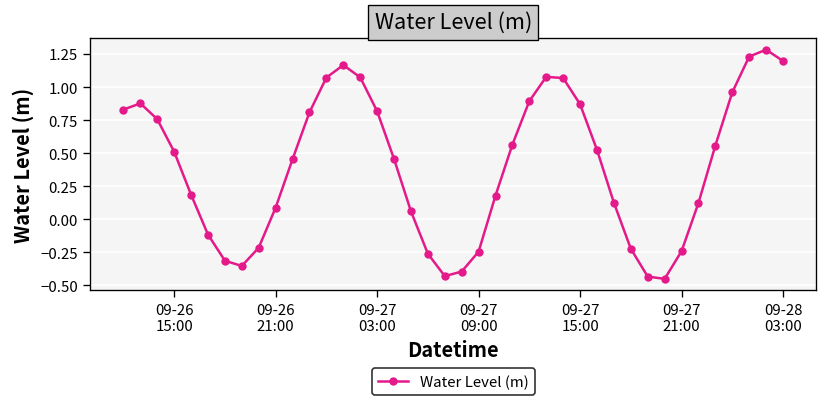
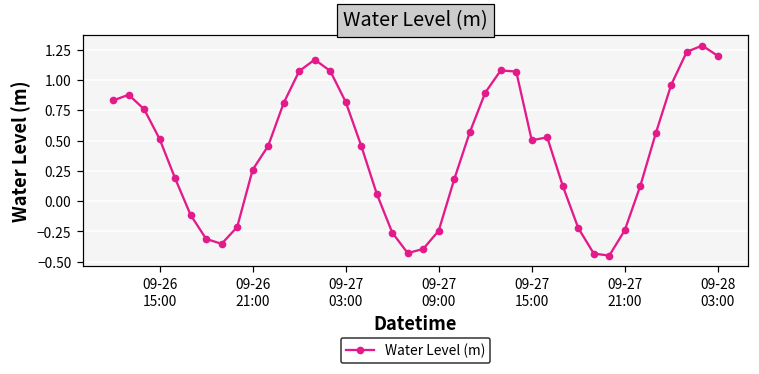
09-26 21:00: 0.09 -> 0.26
09-27 15:00: 0.87 -> 0.50
